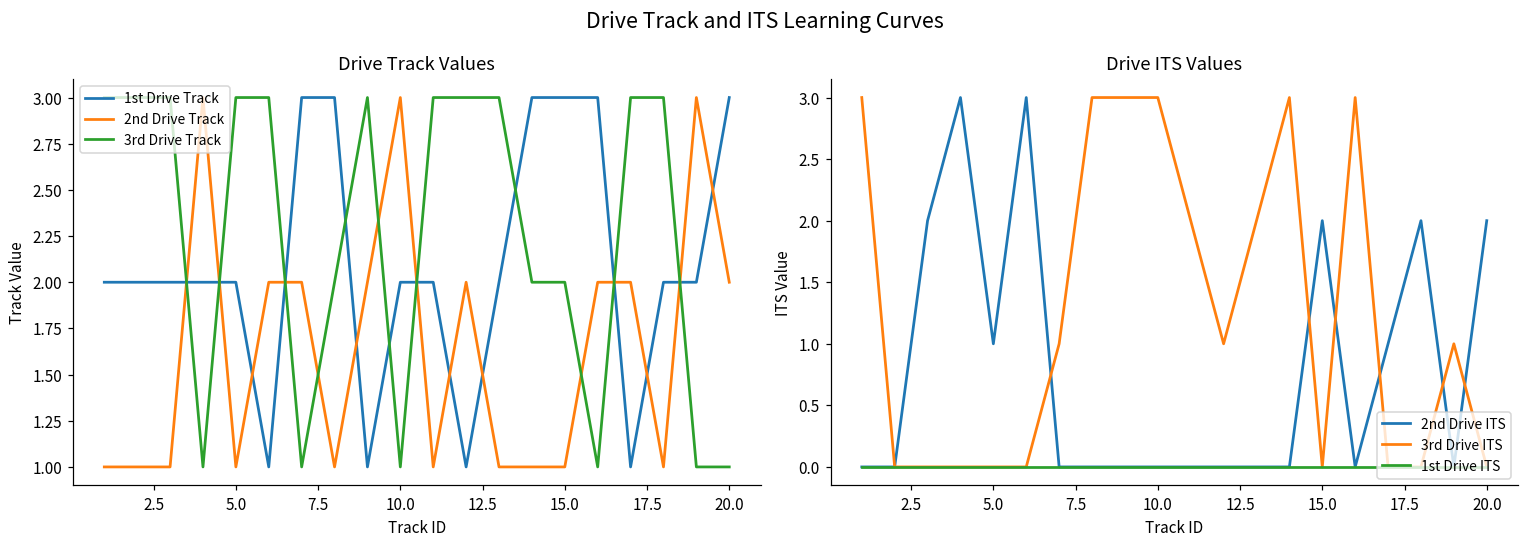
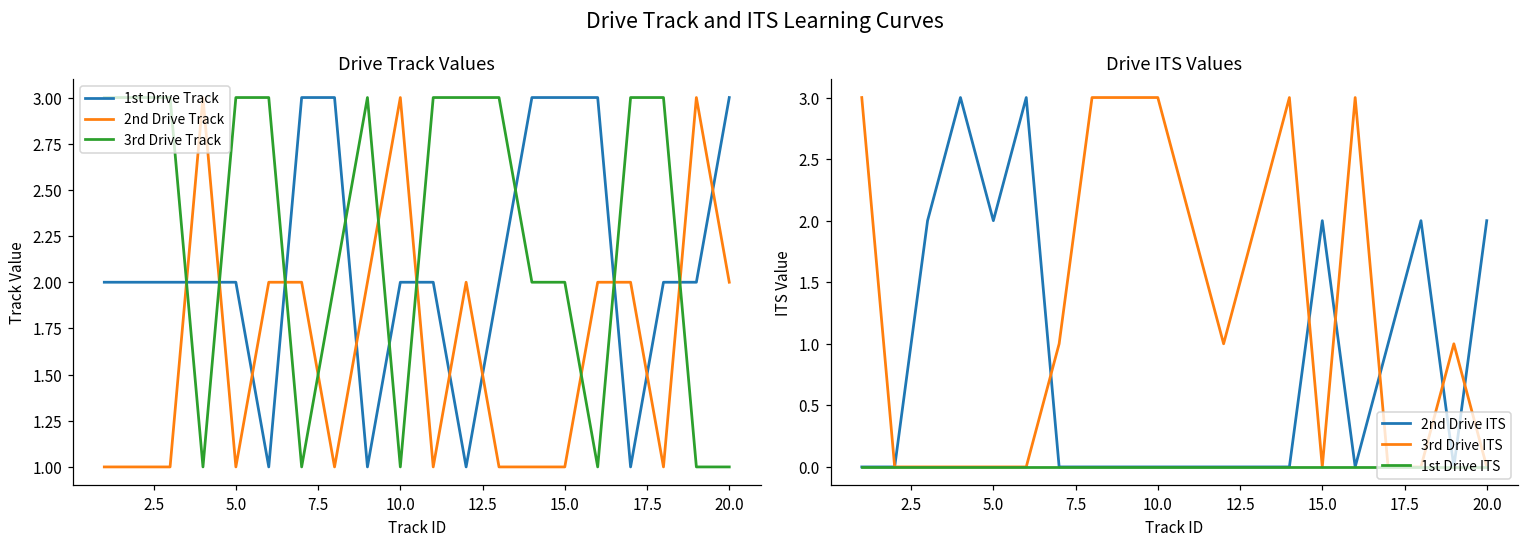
Drive ITS Values, 2nd Drive ITS, 5.0: 1 -> 2
